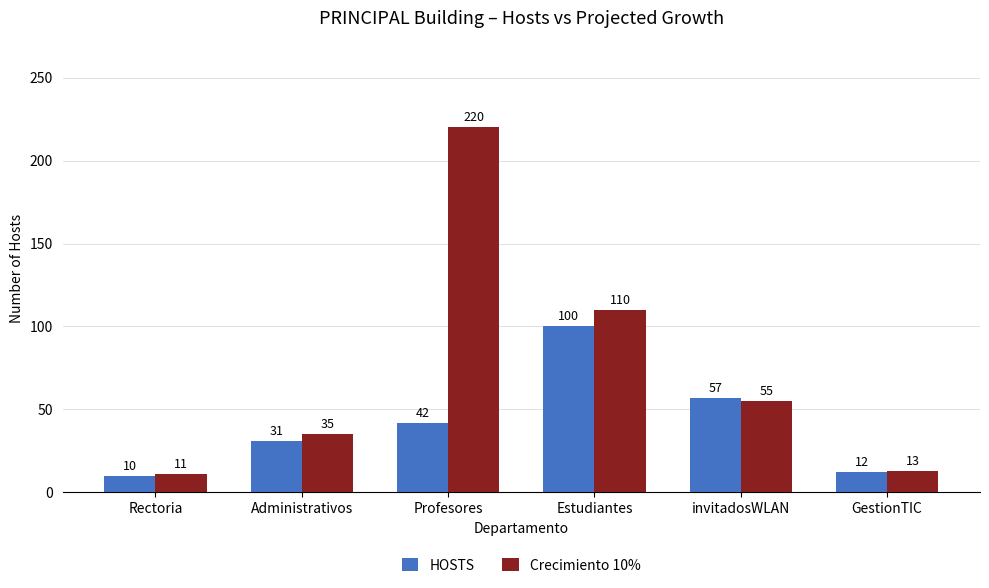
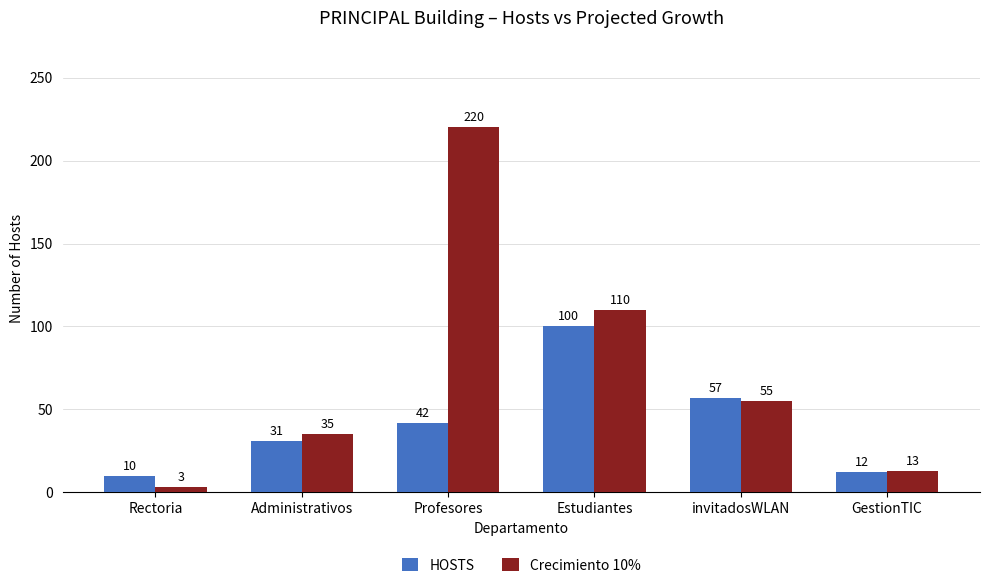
Crecimiento 10%, Rectoria: 11 -> 3
